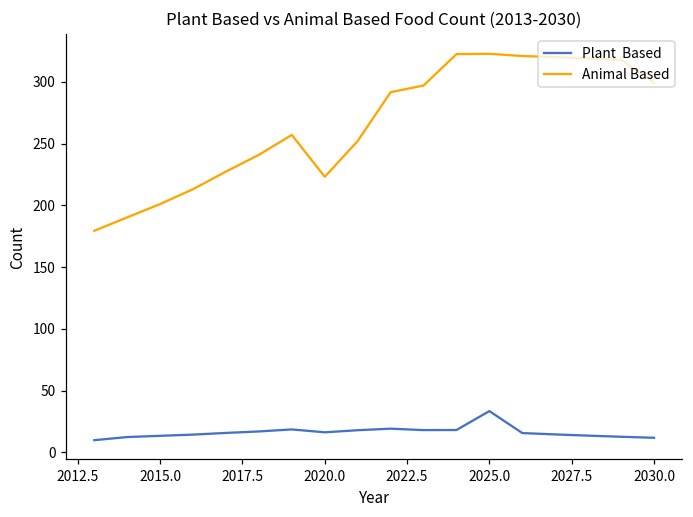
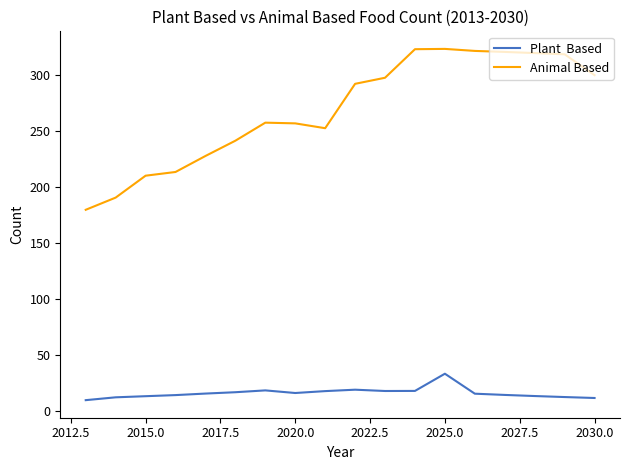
Animal Based, 2015.0: 201 -> 210
Animal Based, 2020.0: 223 -> 257
